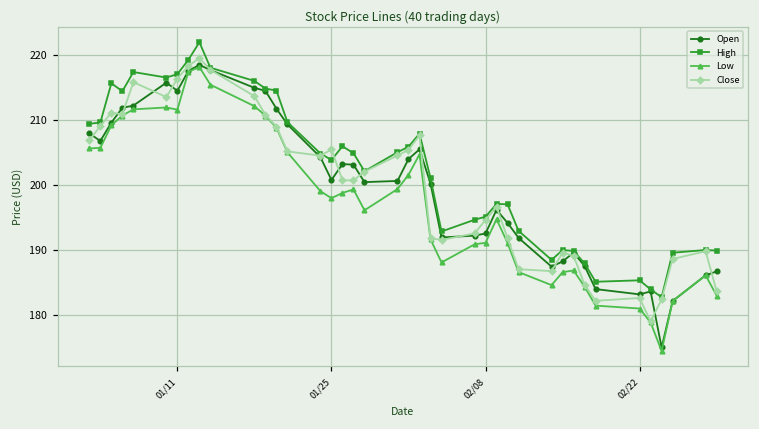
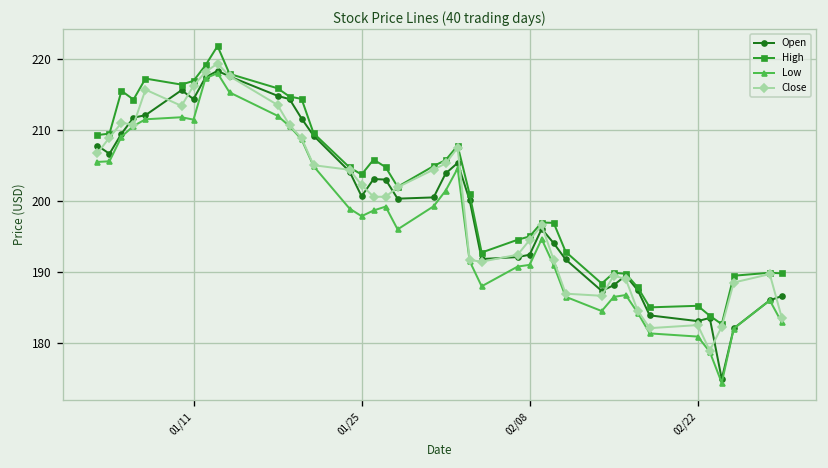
Close, 01/25: 205 -> 202
